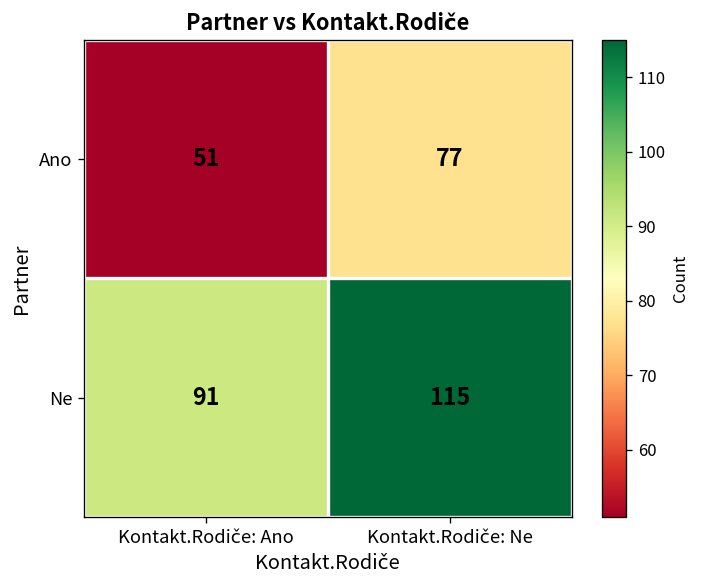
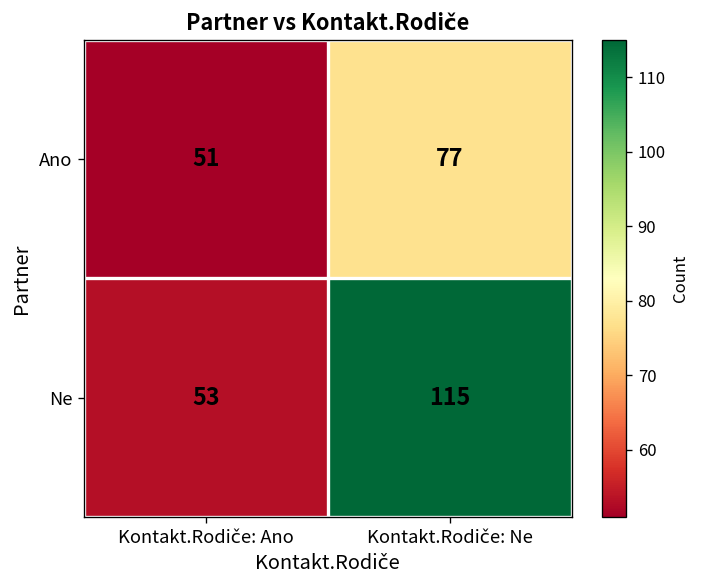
Ne, Kontakt.Rodiče: Ano: 91 -> 53
